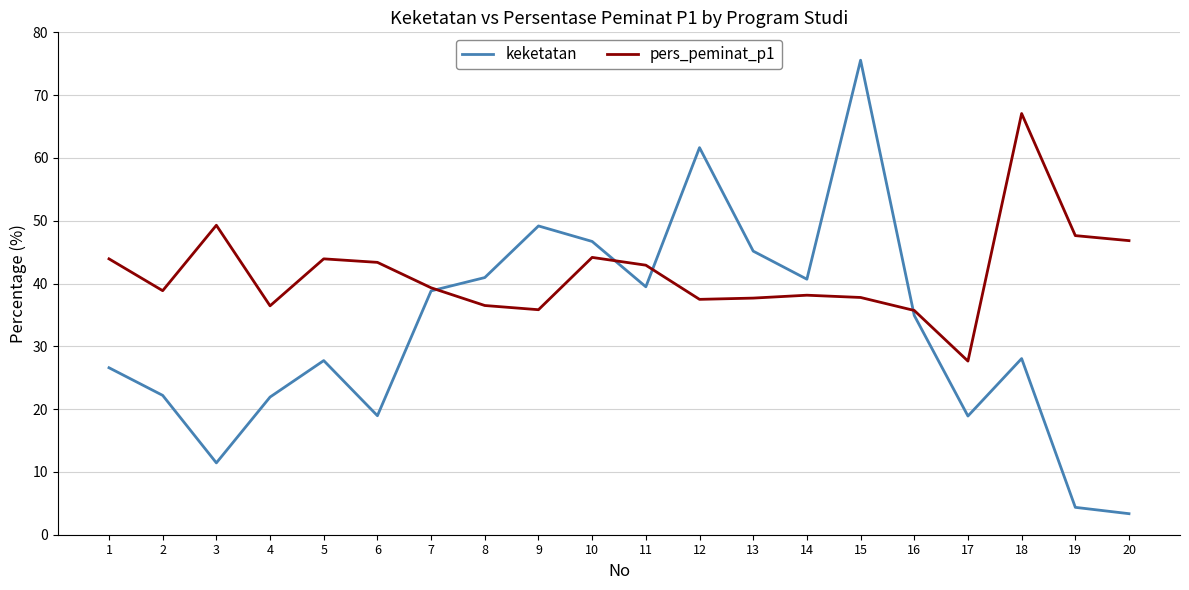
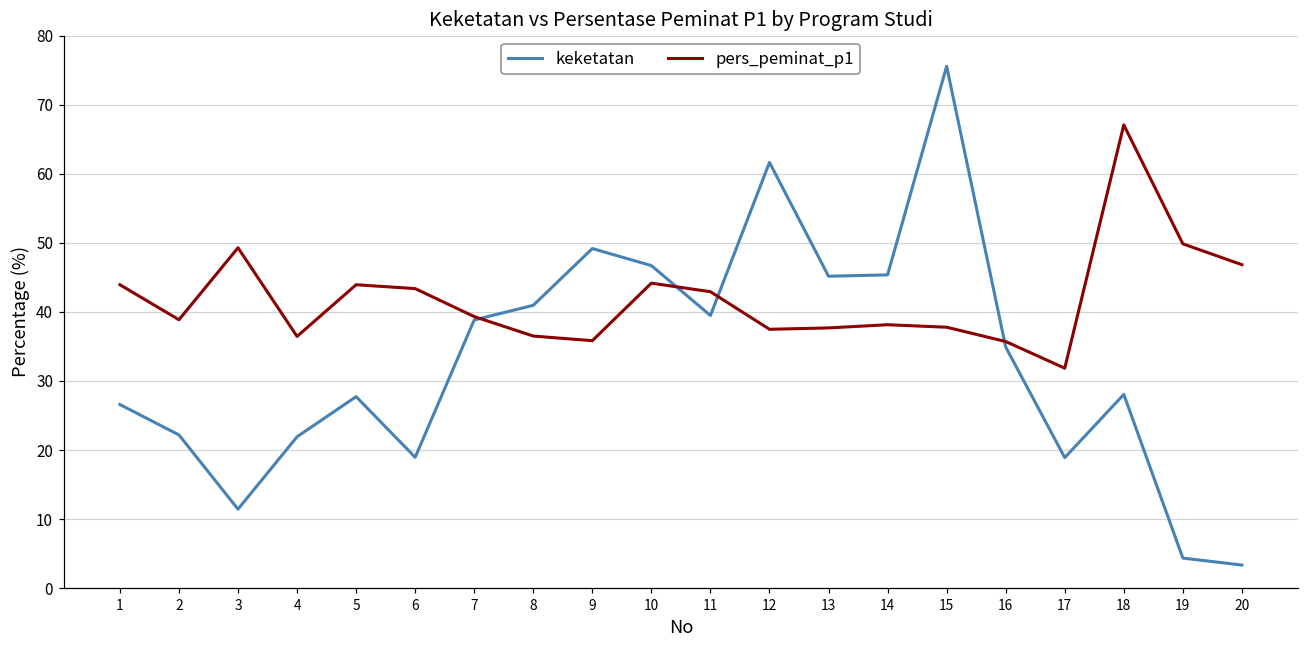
keketatan, 14: 41 -> 45
pers_peminat_p1, 17: 28 -> 32
pers_peminat_p1, 19: 48 -> 50
